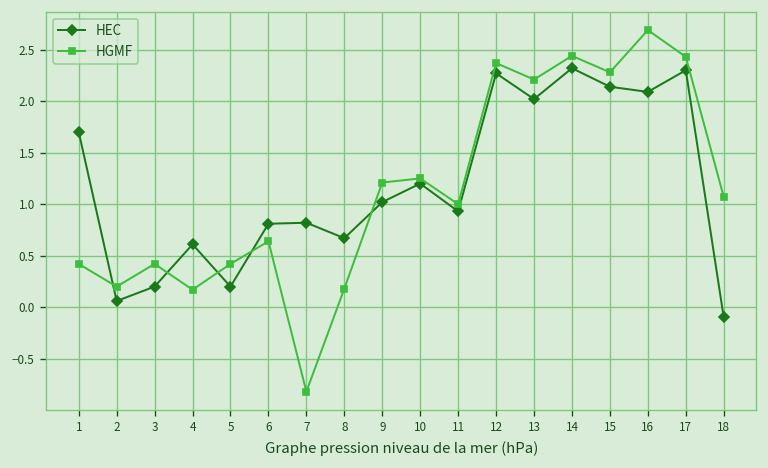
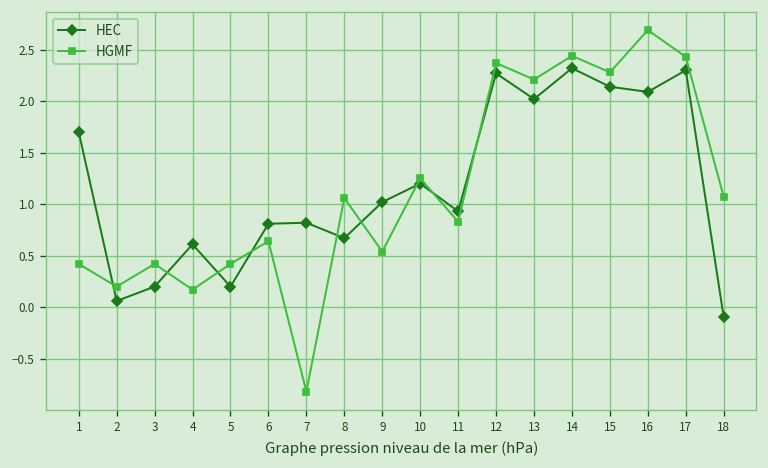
HGMF, 8: 0.2 -> 1.1
HGMF, 9: 1.2 -> 0.5
HGMF, 11: 1.0 -> 0.8
